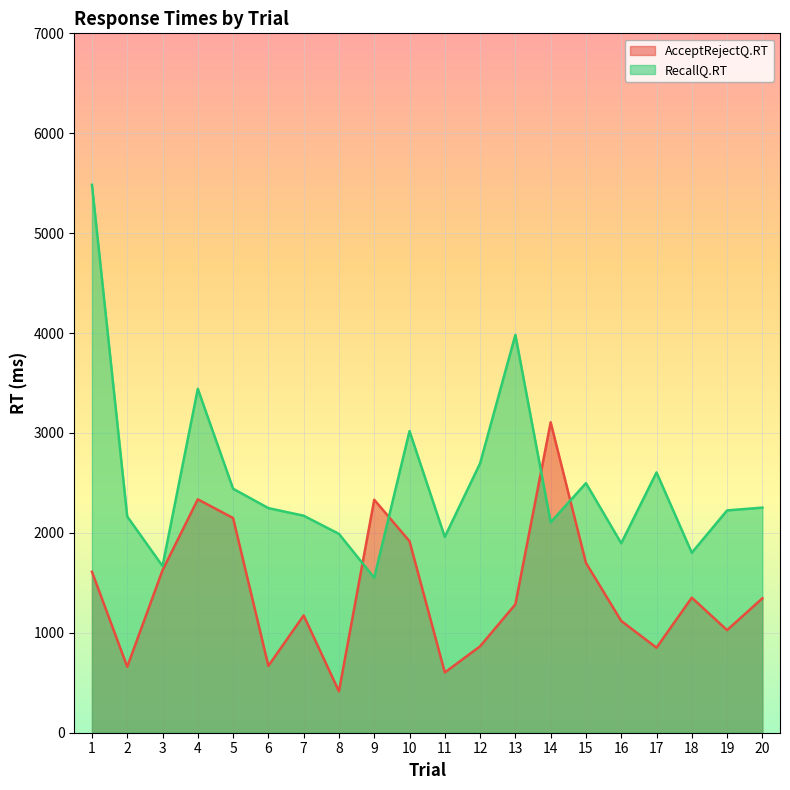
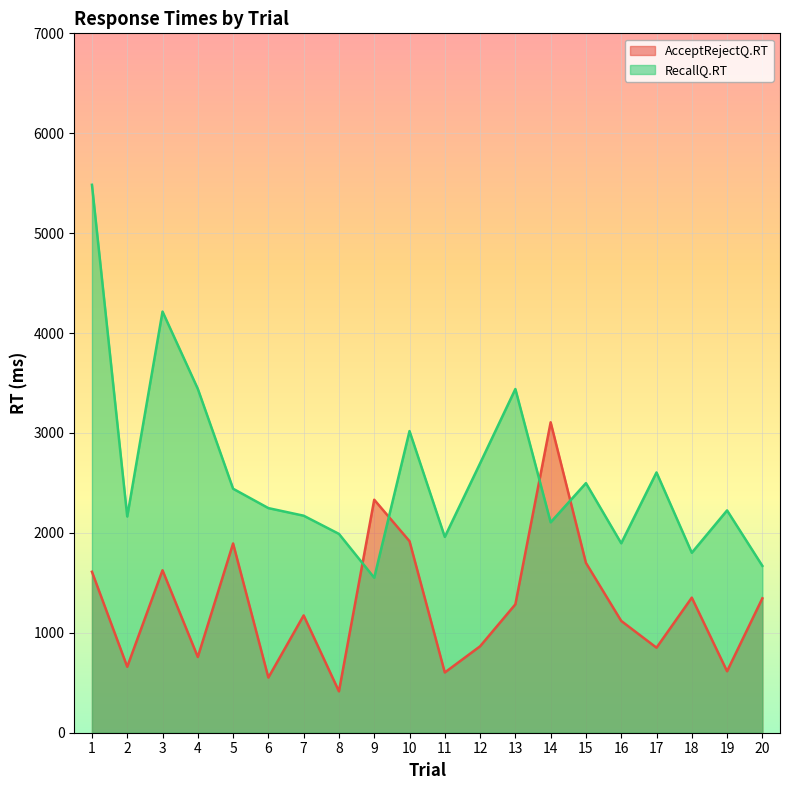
RecallQ.RT, 3: 1700 -> 4200
AcceptRejectQ.RT, 4: 2300 -> 800
AcceptRejectQ.RT, 5: 2100 -> 1900
AcceptRejectQ.RT, 6: 700 -> 600
RecallQ.RT, 13: 4000 -> 3400
AcceptRejectQ.RT, 19: 1000 -> 600
RecallQ.RT, 20: 2300 -> 1700
